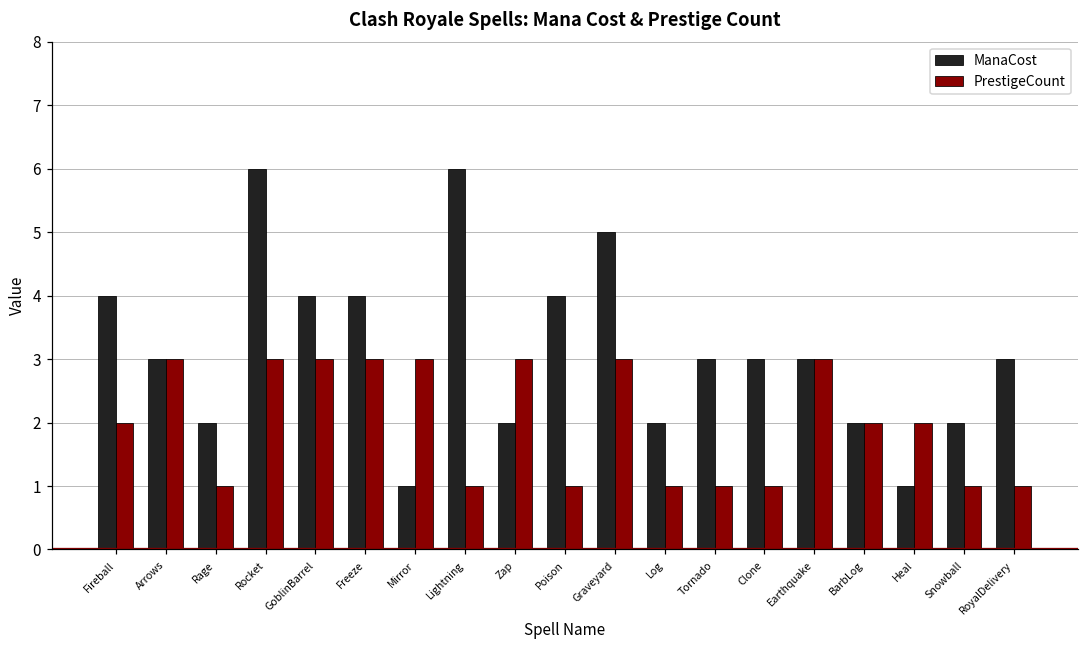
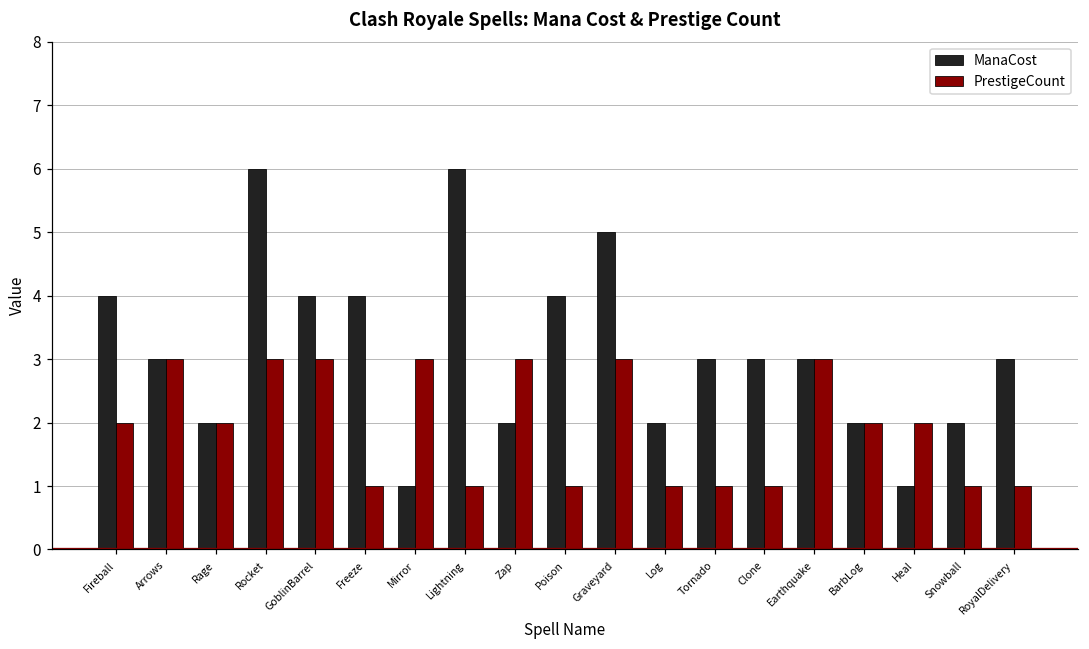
PrestigeCount, Rage: 1 -> 2
PrestigeCount, Freeze: 3 -> 1
